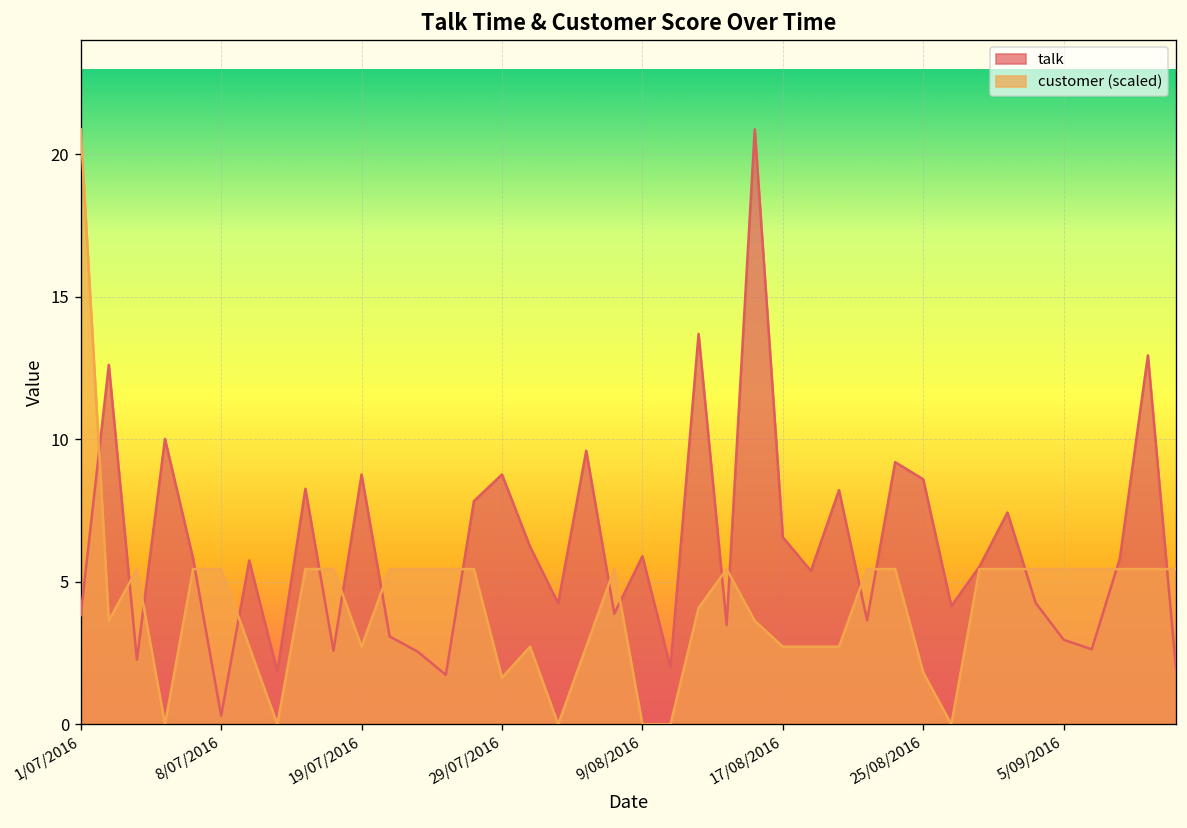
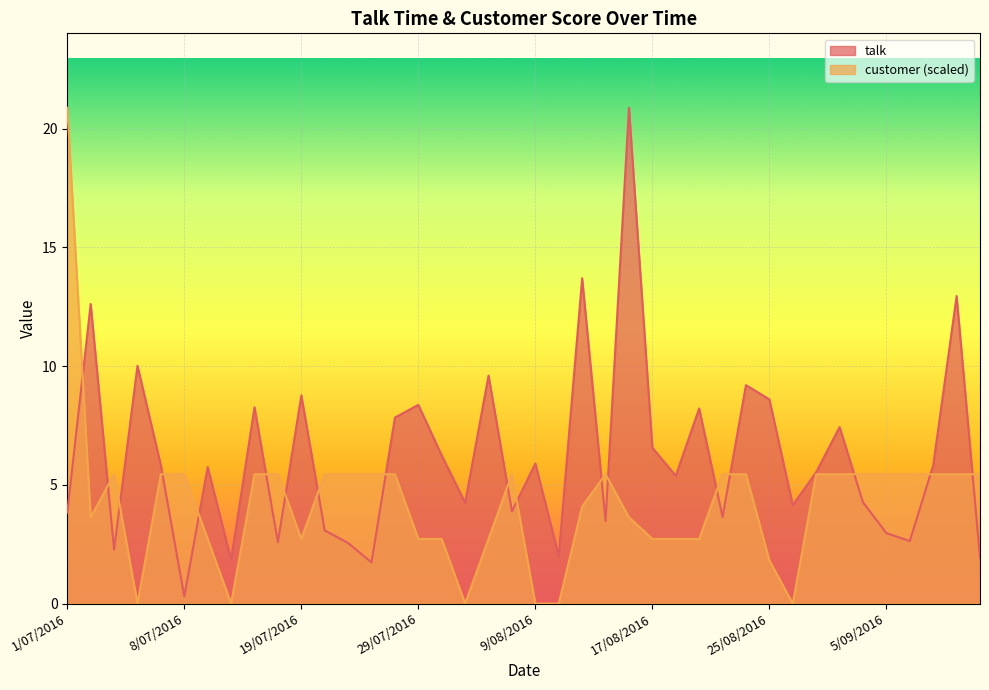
talk, 29/07/2016: 8.8 -> 8.4
customer (scaled), 29/07/2016: 1.6 -> 2.7
